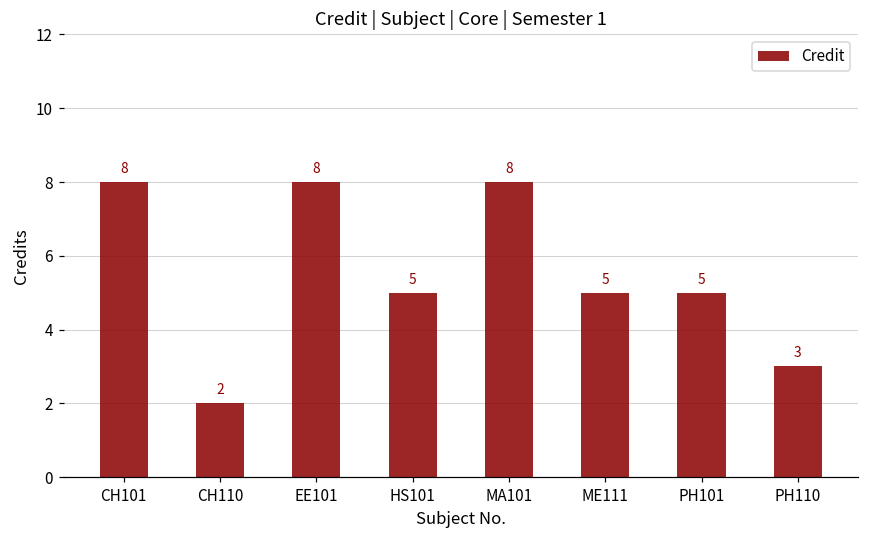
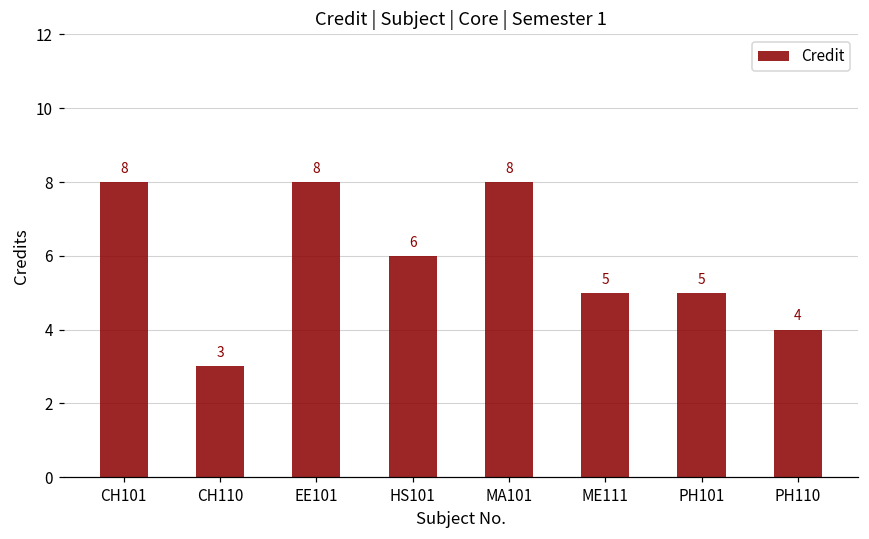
CH110: 2 -> 3
HS101: 5 -> 6
PH110: 3 -> 4
